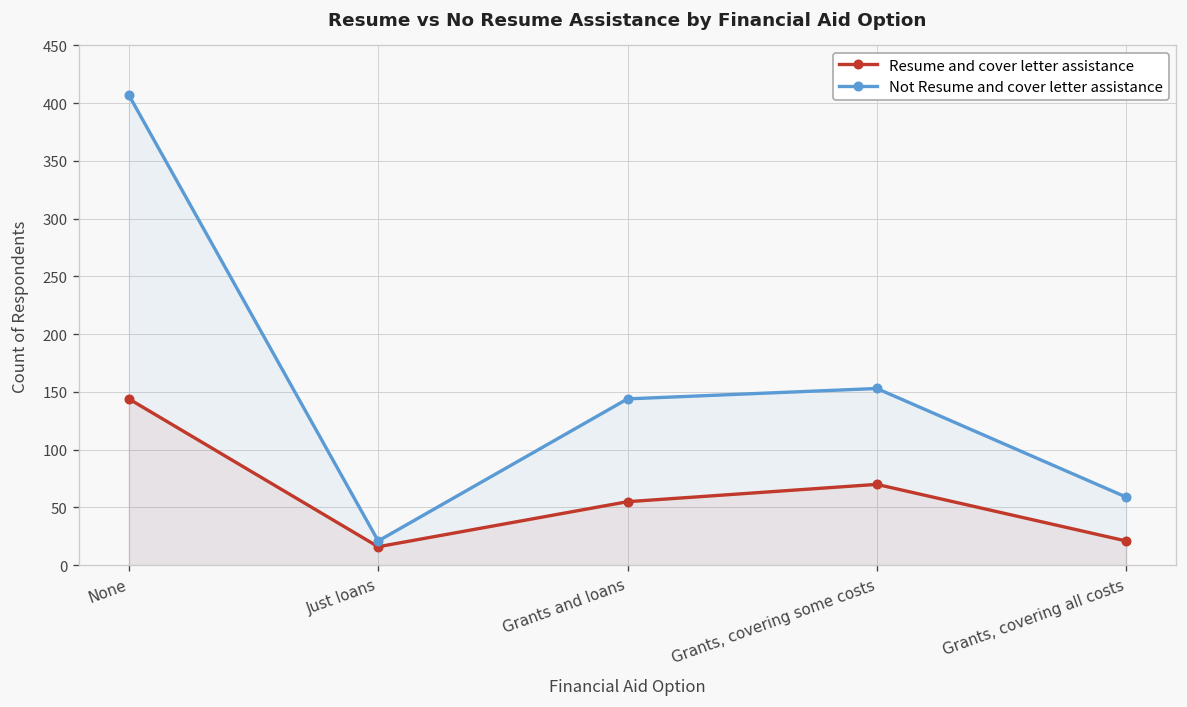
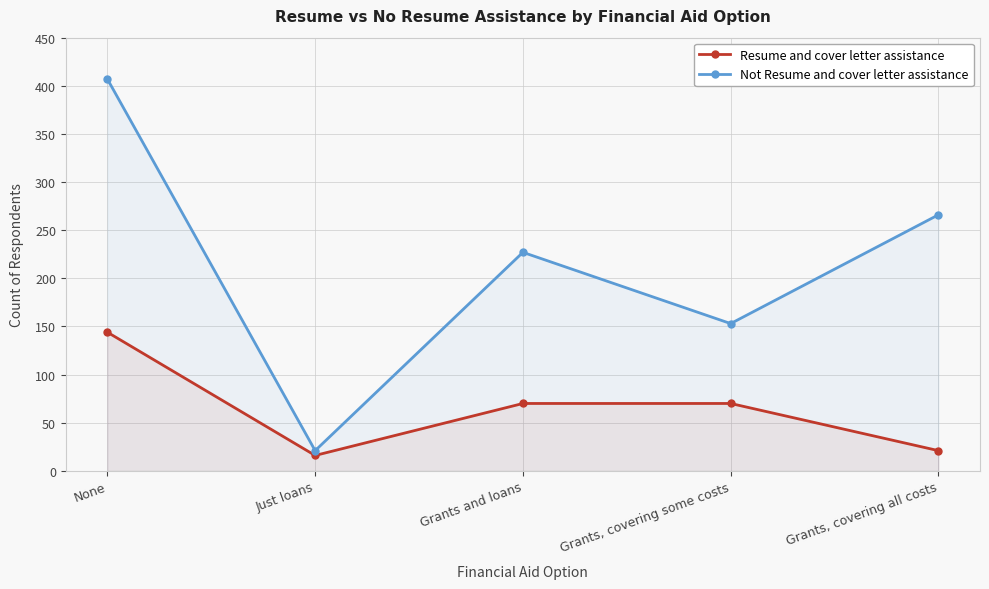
Resume and cover letter assistance, Grants and loans: 60 -> 70
Not Resume and cover letter assistance, Grants and loans: 140 -> 230
Not Resume and cover letter assistance, Grants, covering all costs: 60 -> 270
